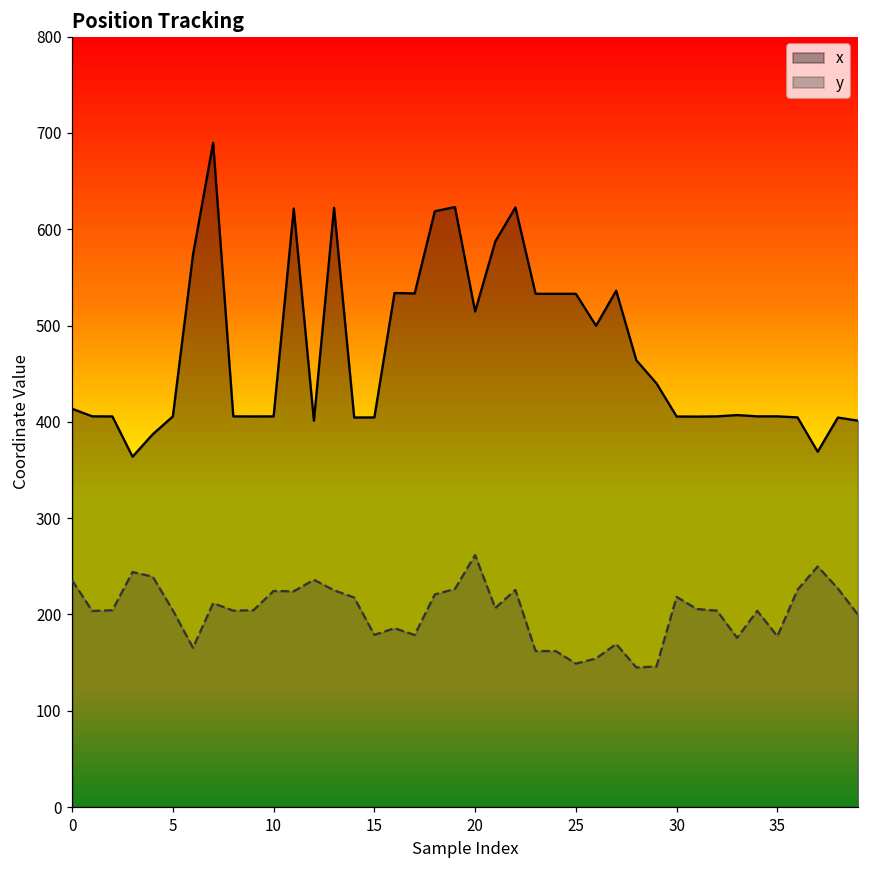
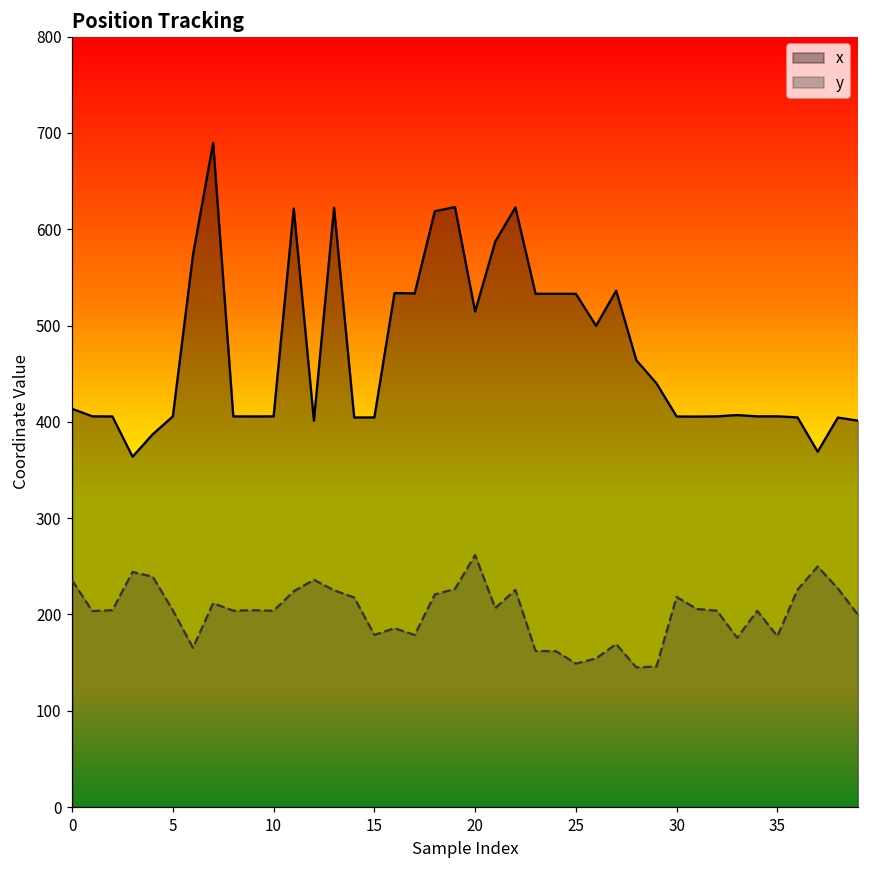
y, 10: 220 -> 200
